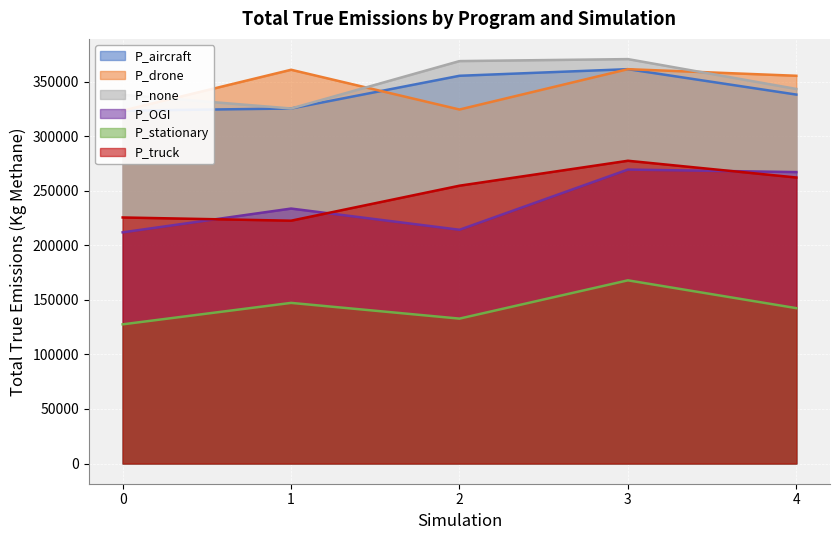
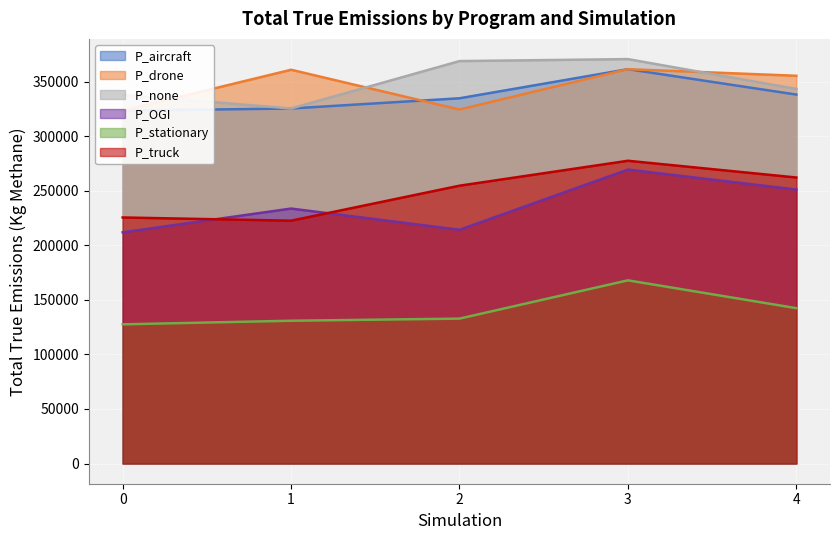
P_stationary, 1: 147000 -> 131000
P_aircraft, 2: 356000 -> 335000
P_OGI, 4: 267000 -> 251000
